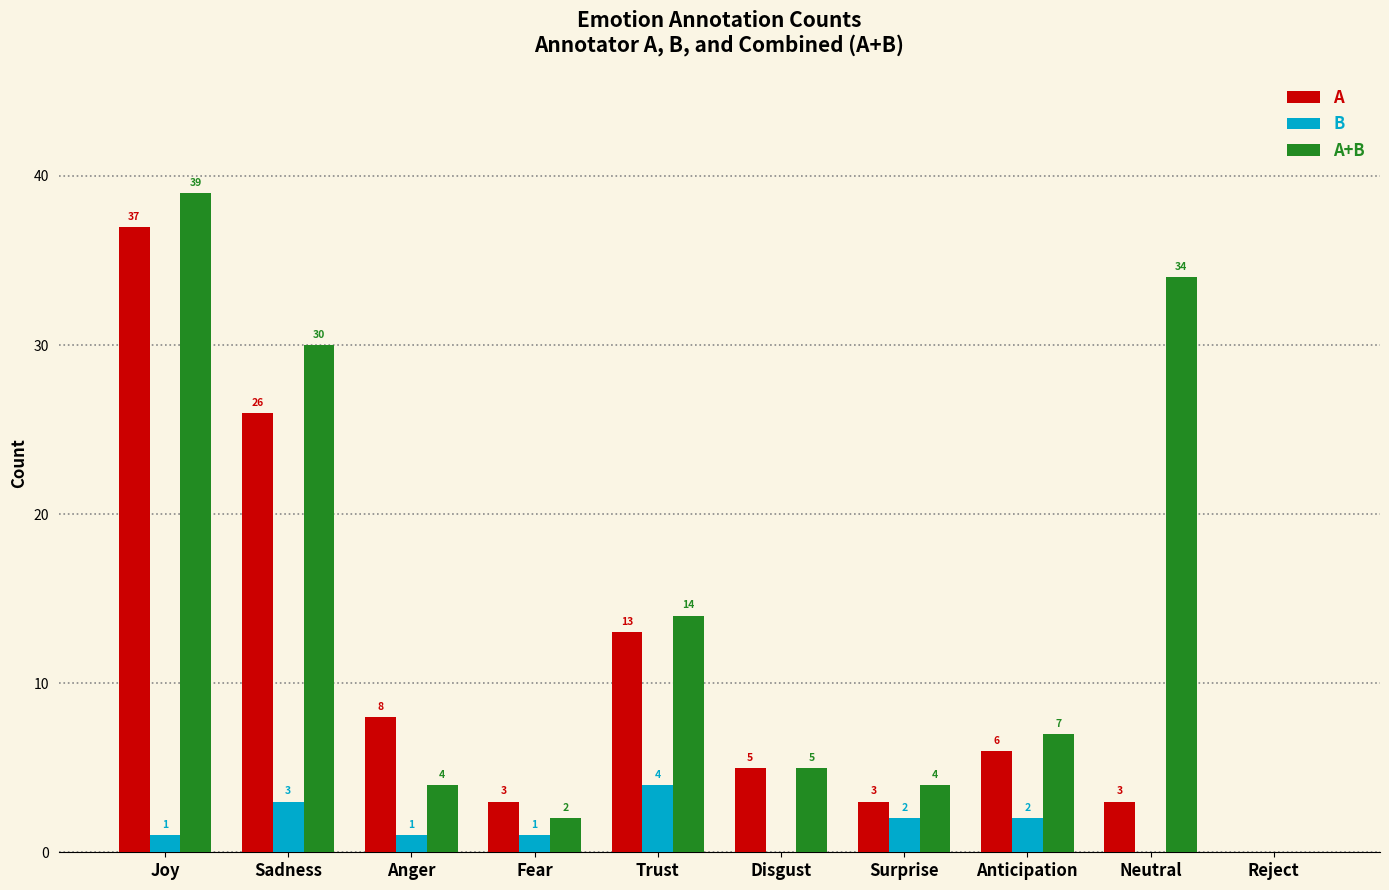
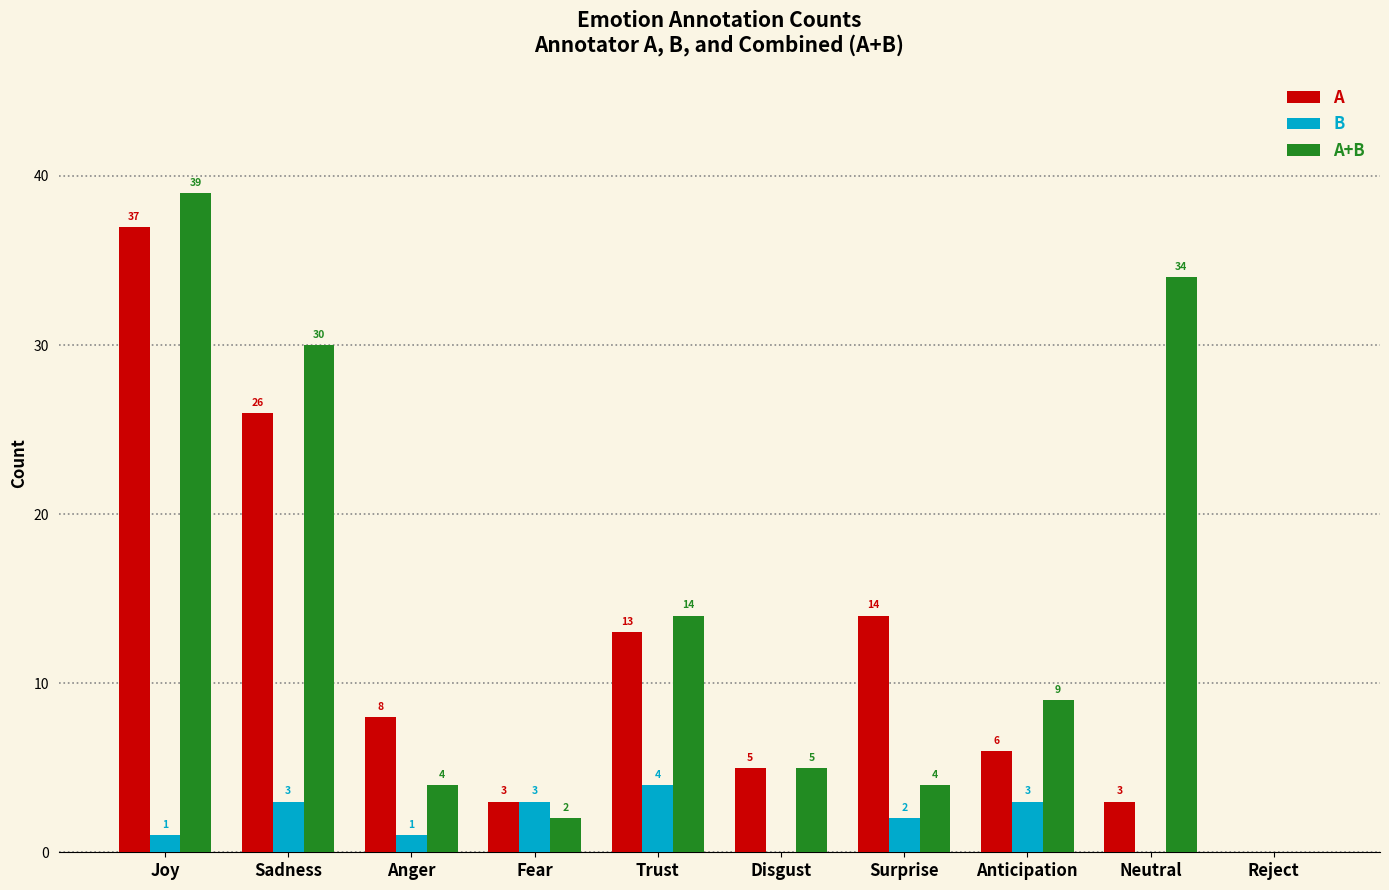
B, Fear: 1 -> 3
A, Surprise: 3 -> 14
B, Anticipation: 2 -> 3
A+B, Anticipation: 7 -> 9
